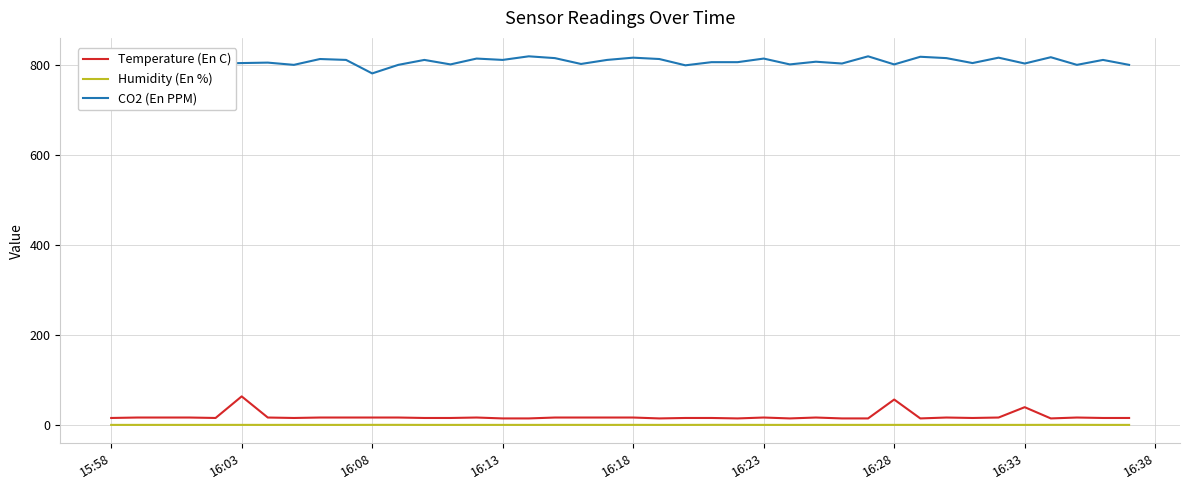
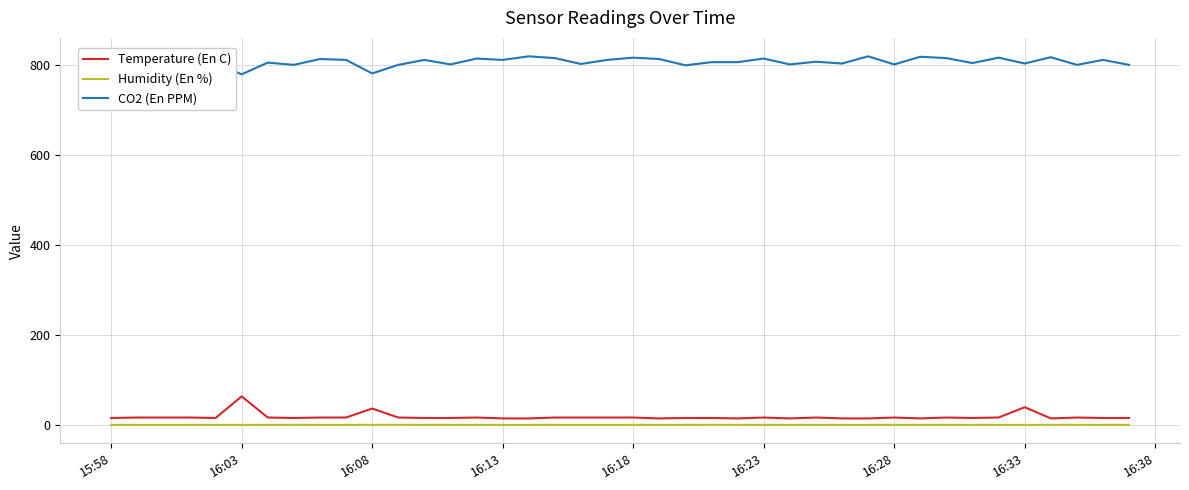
CO2 (En PPM), 16:03: 810 -> 780
Temperature (En C), 16:08: 20 -> 40
Temperature (En C), 16:28: 60 -> 20
